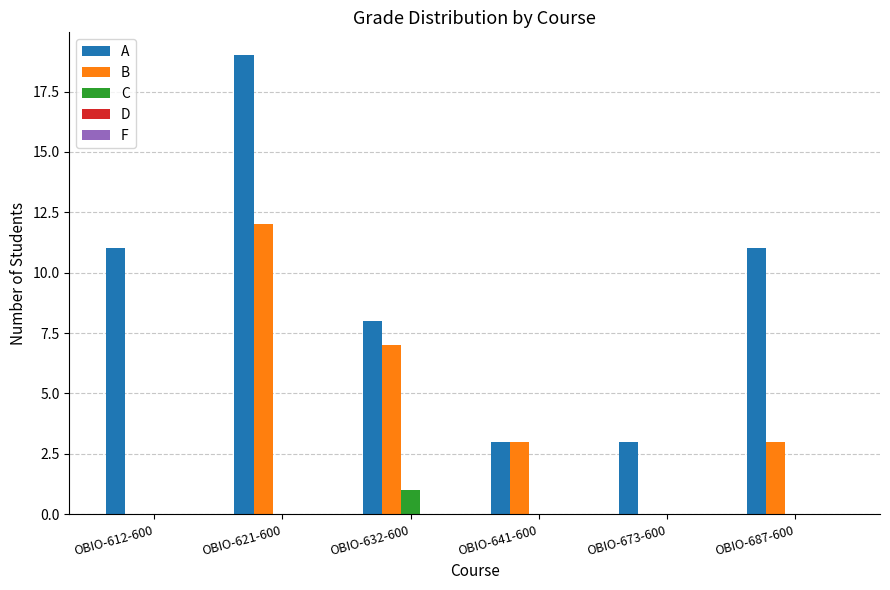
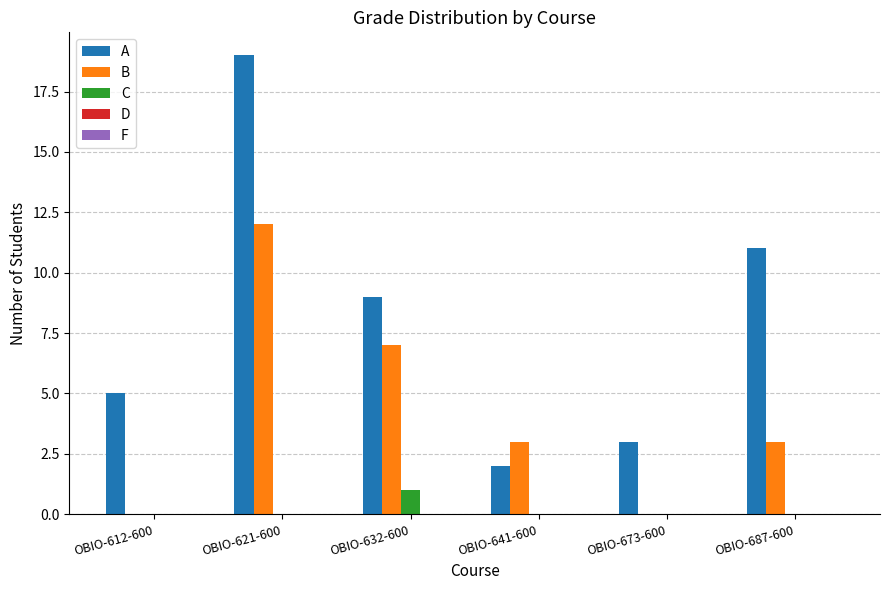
A, OBIO-612-600: 11 -> 5
A, OBIO-632-600: 8 -> 9
A, OBIO-641-600: 3 -> 2
